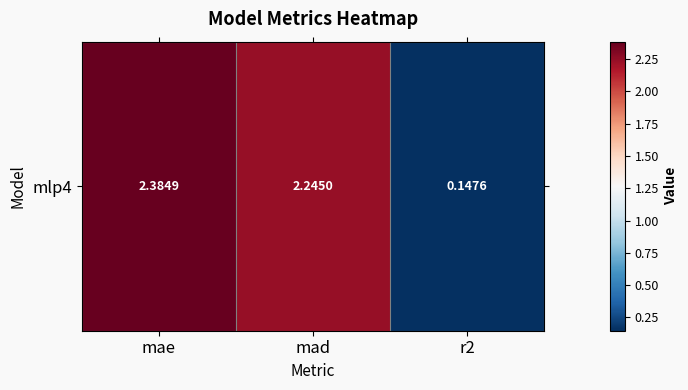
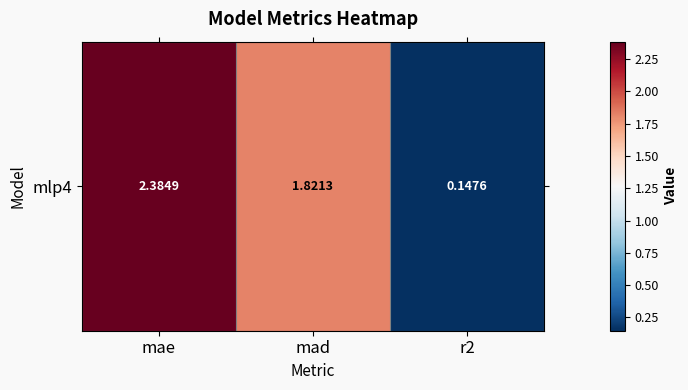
mlp4, mad: 2.2450 -> 1.8213
